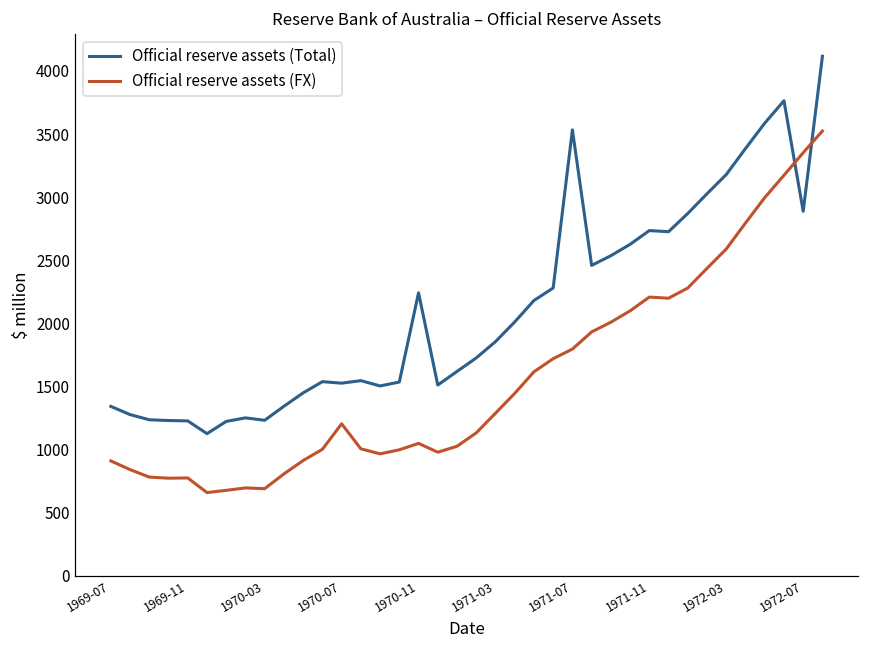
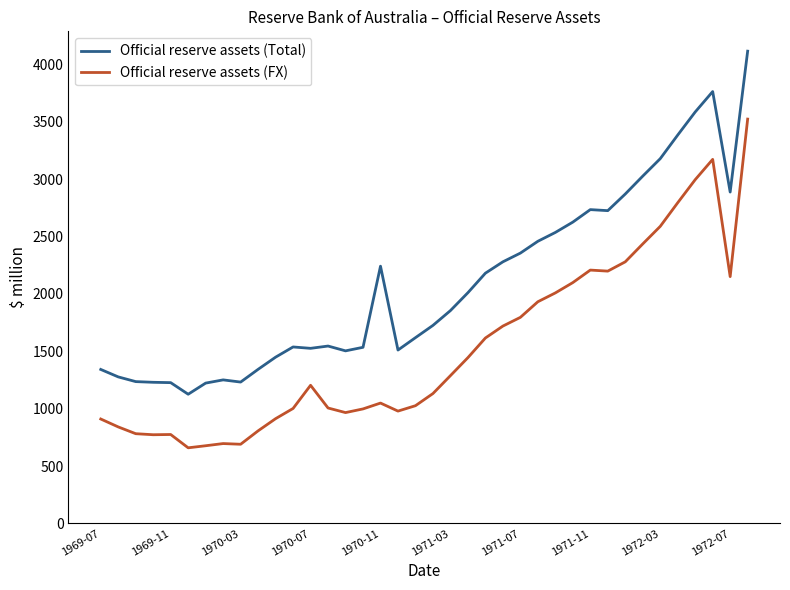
Official reserve assets (Total), 1971-07: 3530 -> 2360
Official reserve assets (FX), 1972-07: 3350 -> 2150
